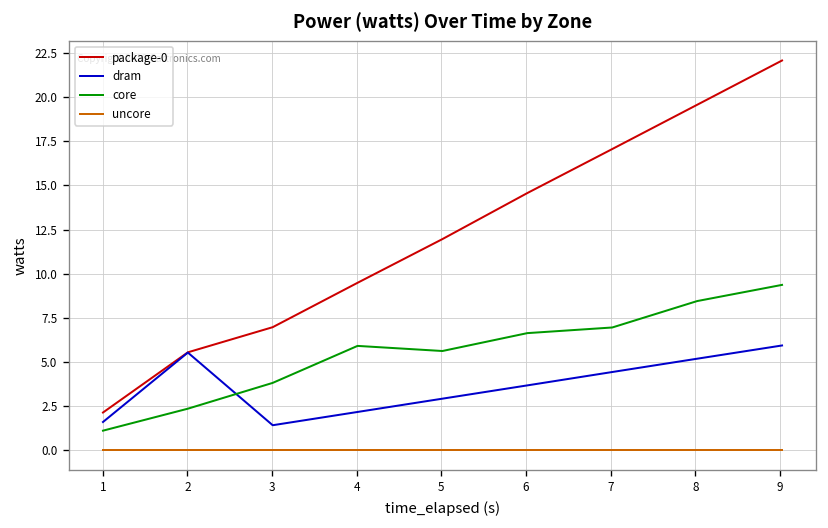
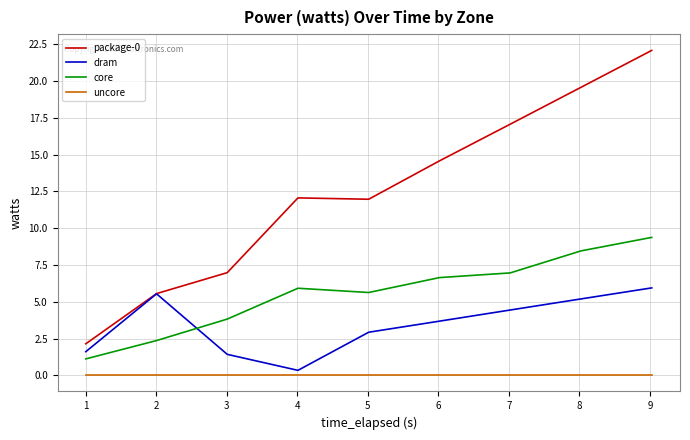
package-0, 4: 9.5 -> 12.1
dram, 4: 2.2 -> 0.3
